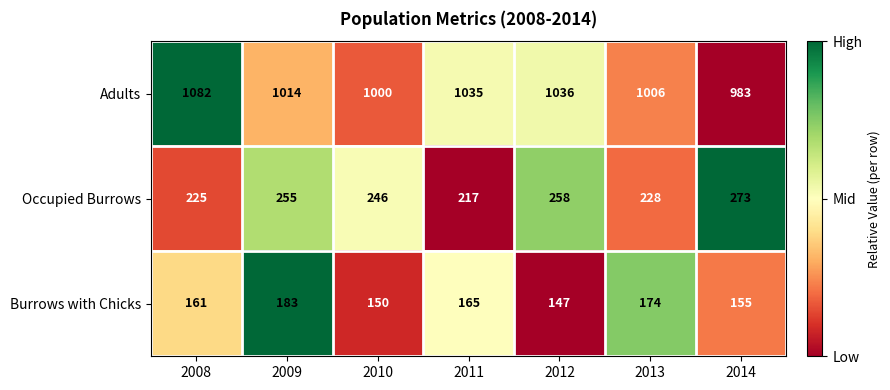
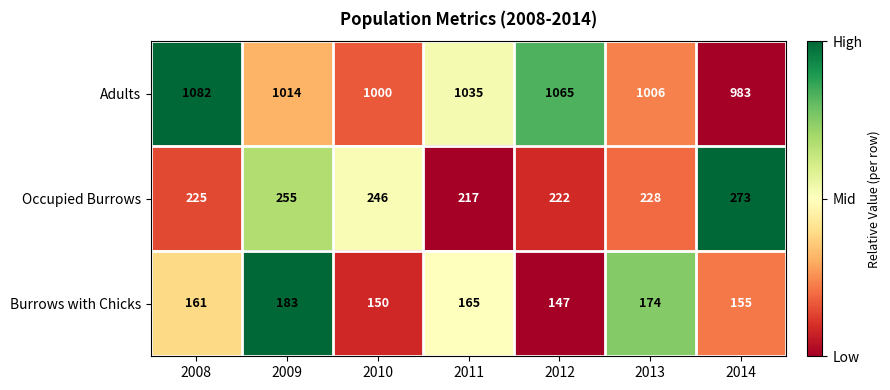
Adults, 2012: 1036 -> 1065
Occupied Burrows, 2012: 258 -> 222
